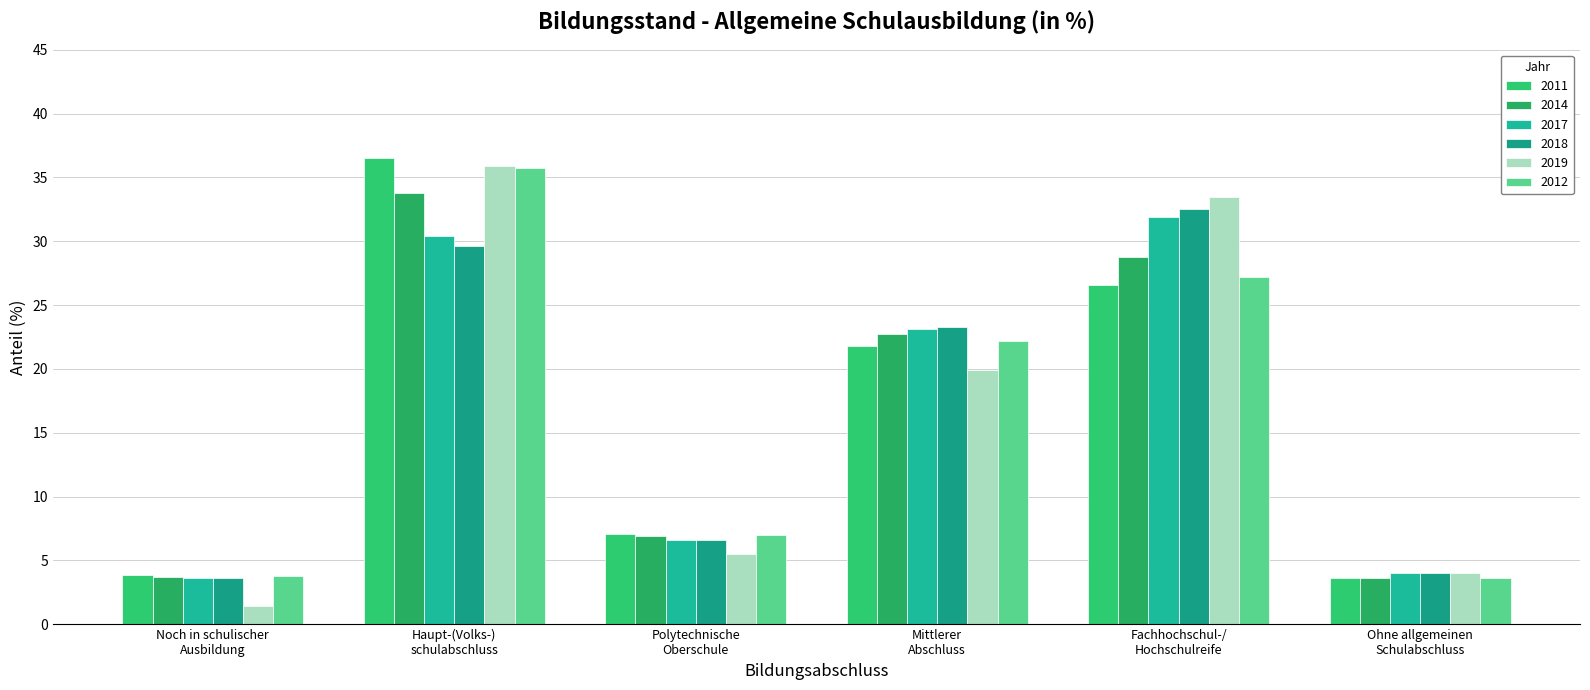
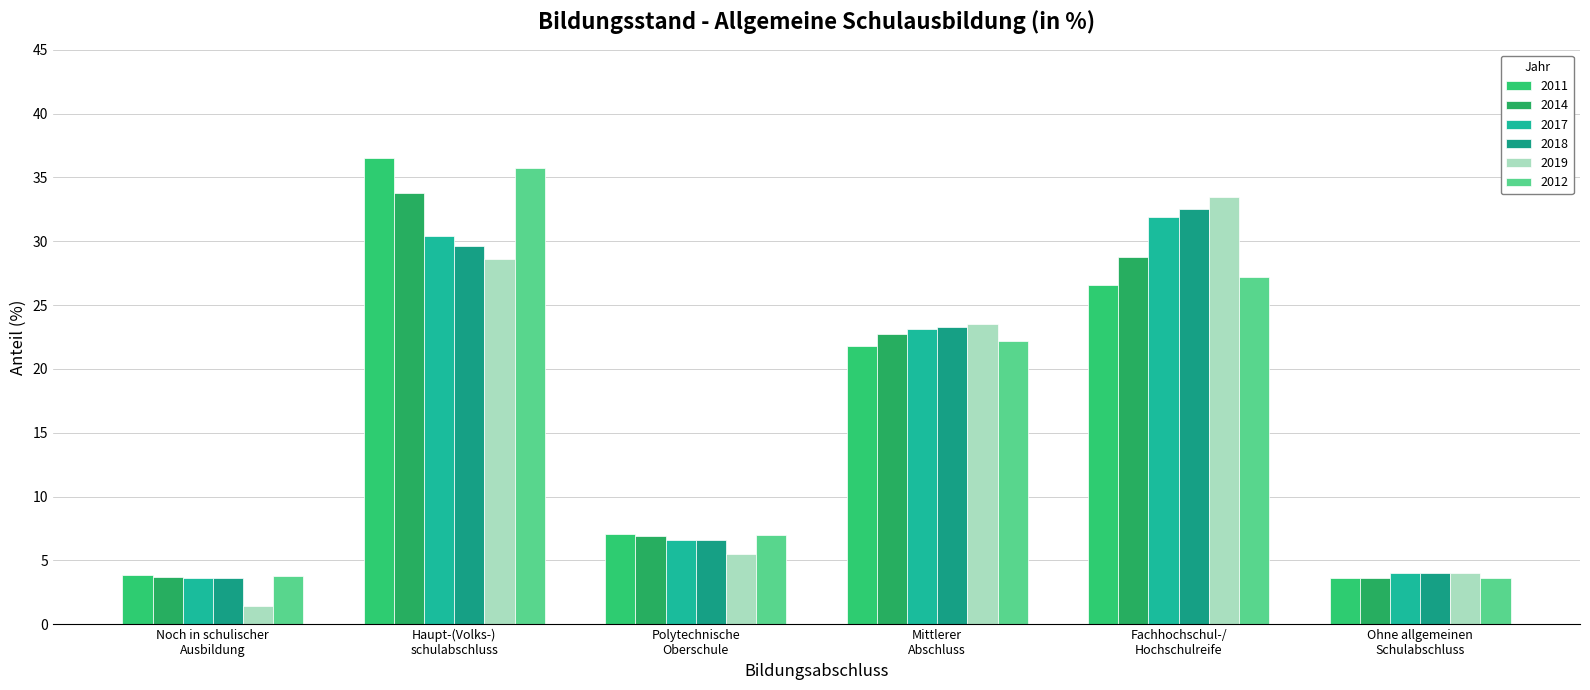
2019, Haupt-(Volks-) schulabschluss: 35.9 -> 28.6
2019, Mittlerer Abschluss: 19.9 -> 23.5
